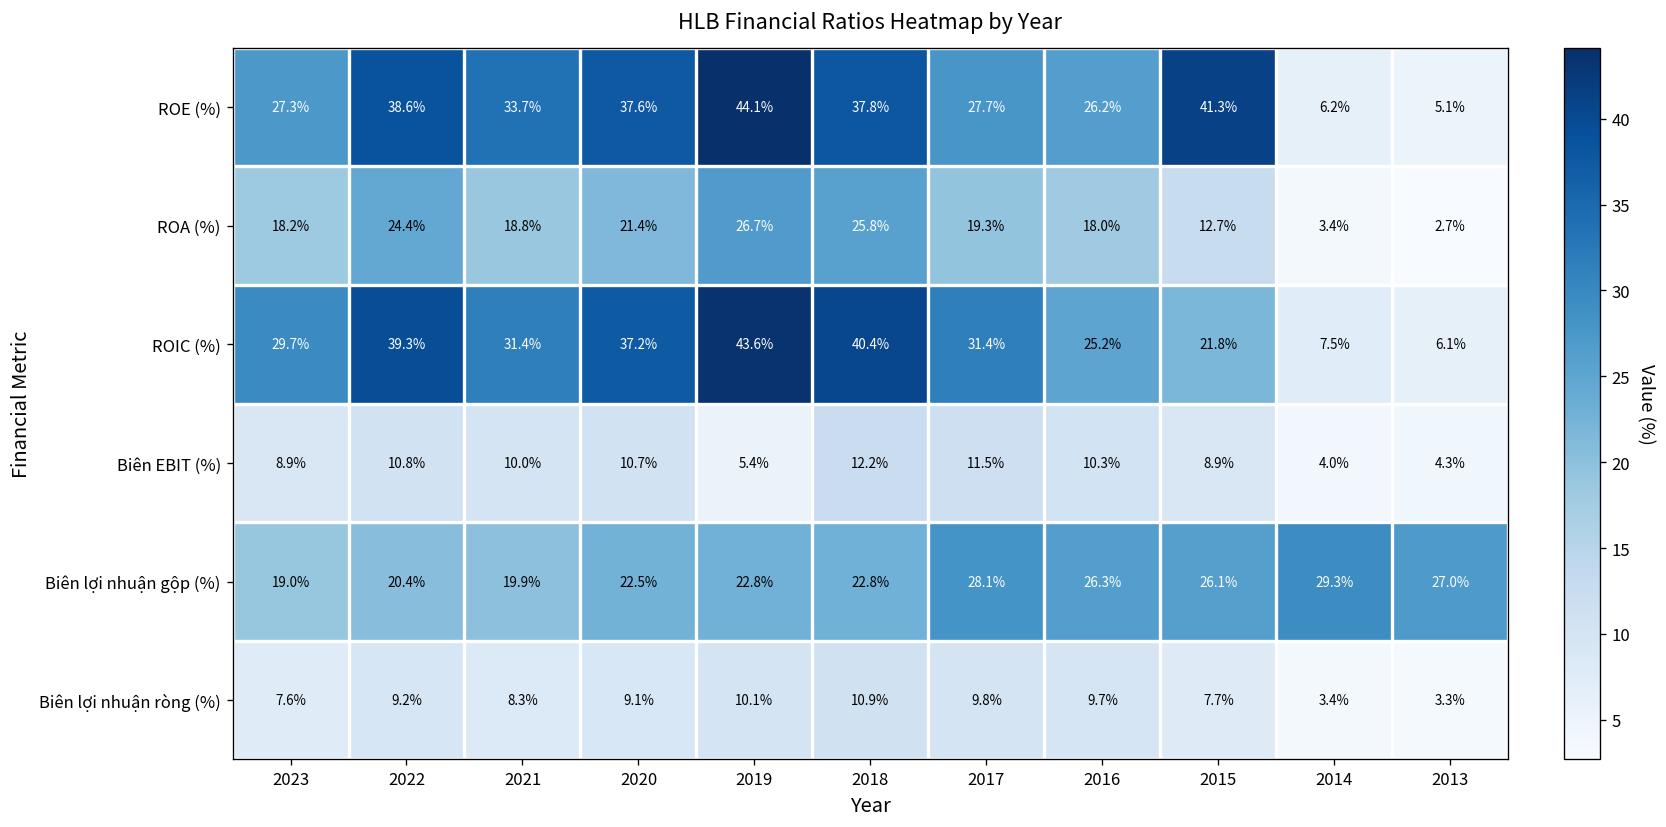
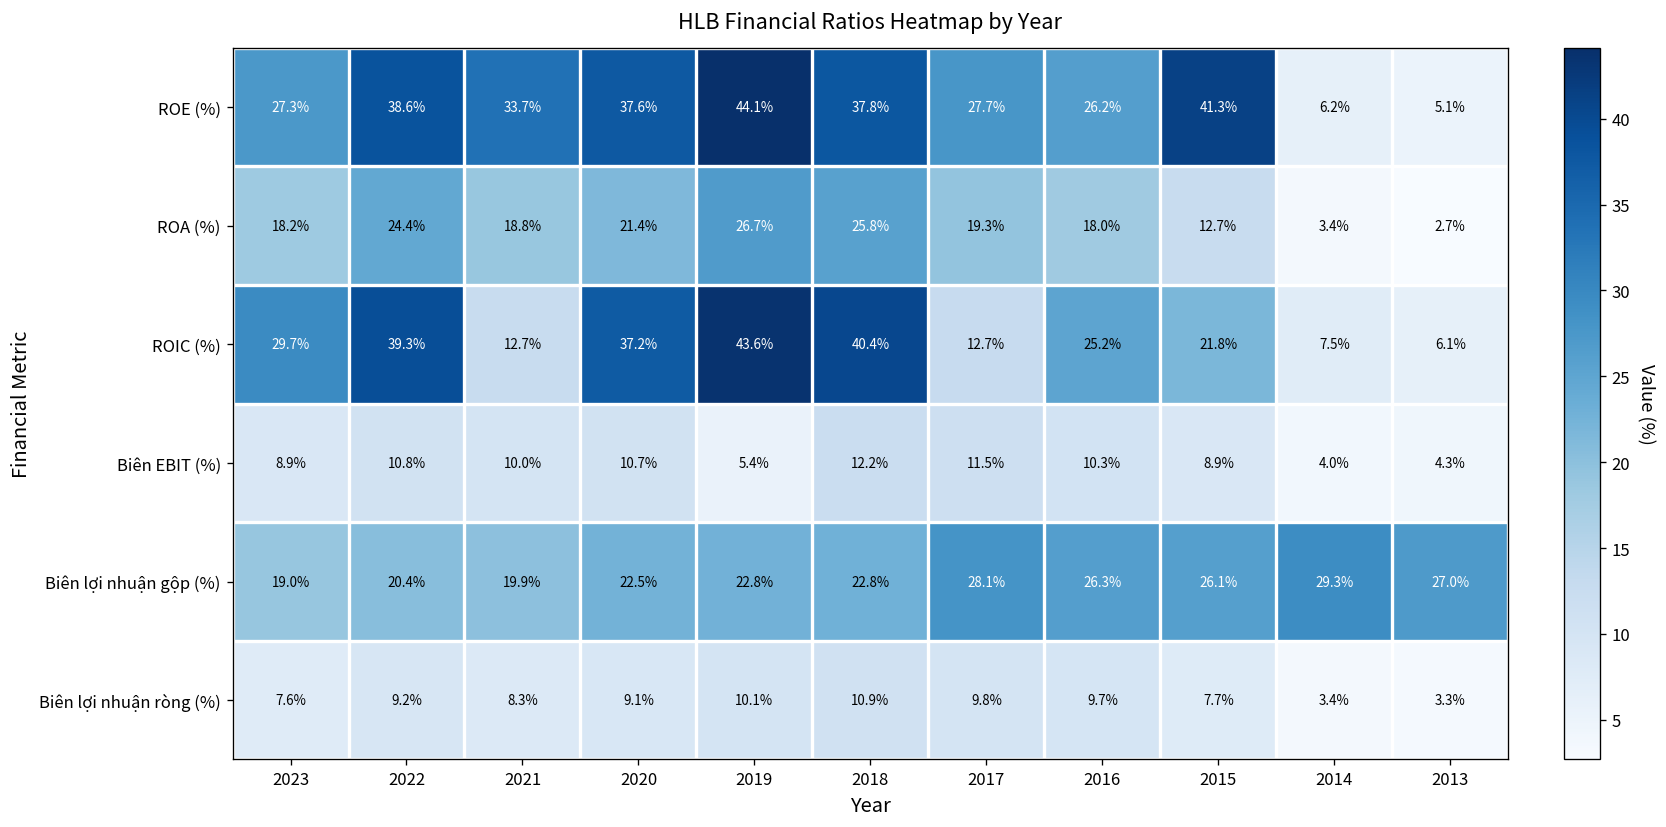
ROIC (%), 2021: 31.4% -> 12.7%
ROIC (%), 2017: 31.4% -> 12.7%
